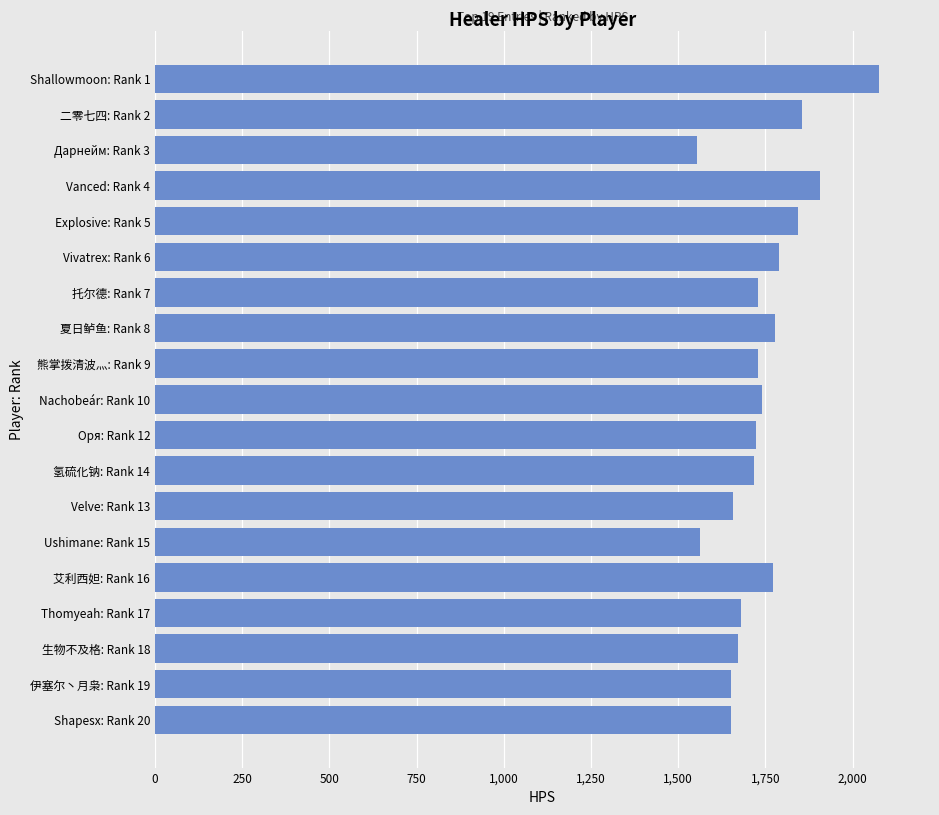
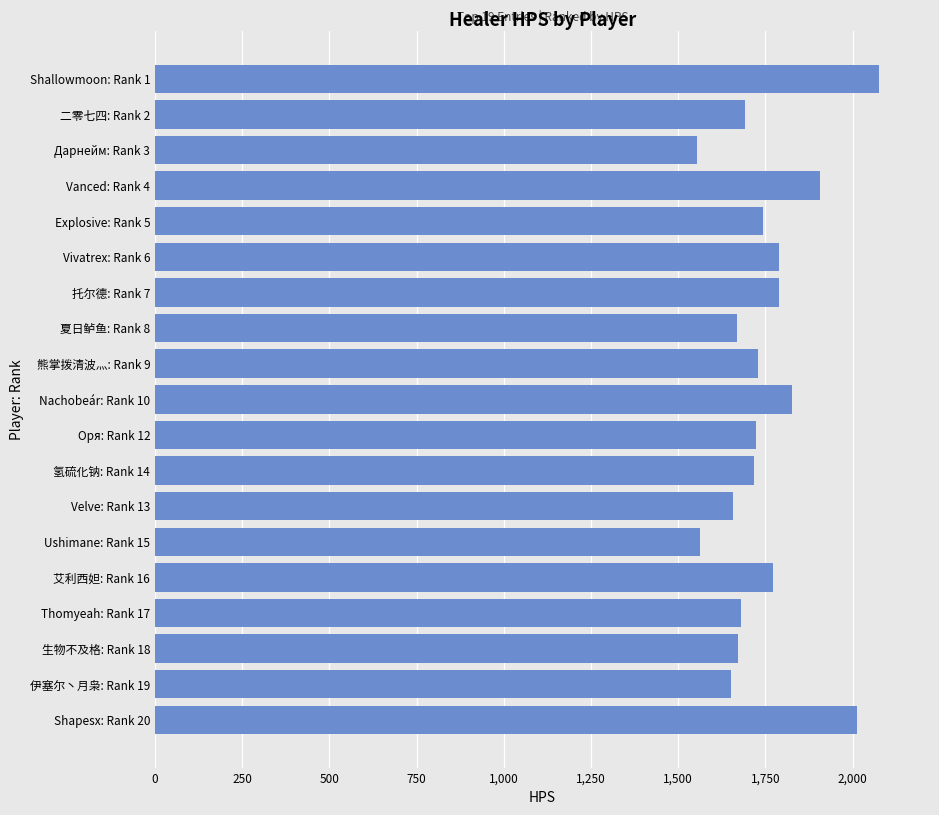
二零七四: Rank 2: 1,850 -> 1,690
Explosive: Rank 5: 1,840 -> 1,740
托尔德: Rank 7: 1,730 -> 1,790
夏日鲈鱼: Rank 8: 1,780 -> 1,670
Nachobeár: Rank 10: 1,740 -> 1,830
Shapesx: Rank 20: 1,650 -> 2,010
